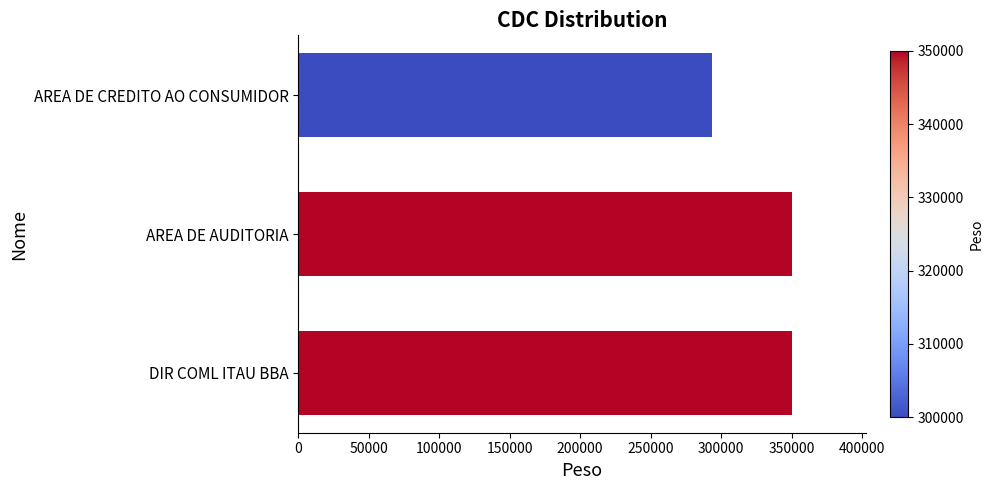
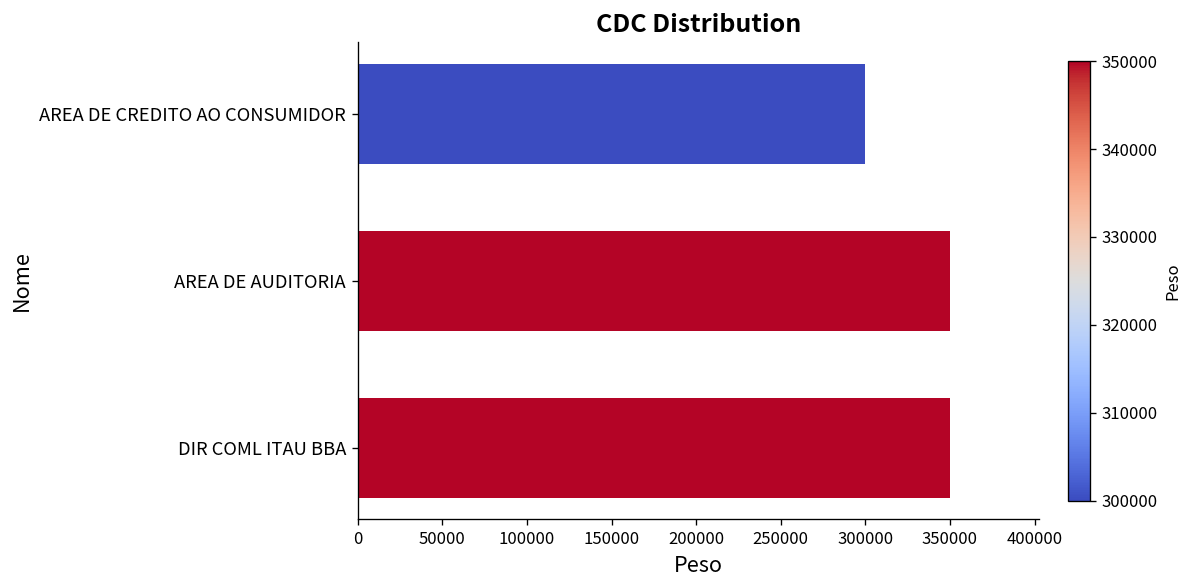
AREA DE CREDITO AO CONSUMIDOR: 293000 -> 300000
